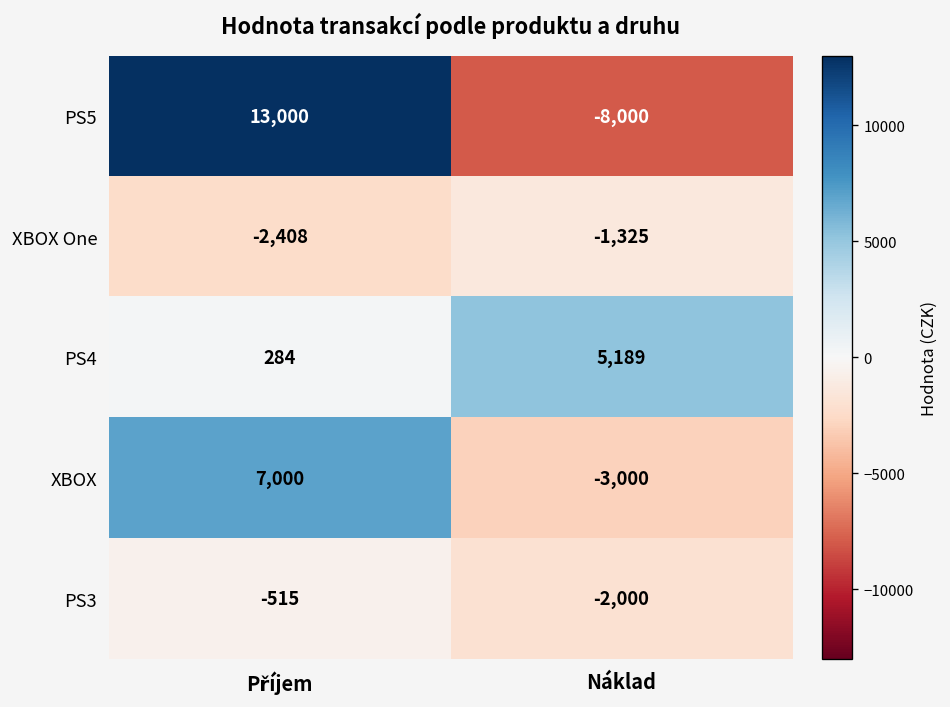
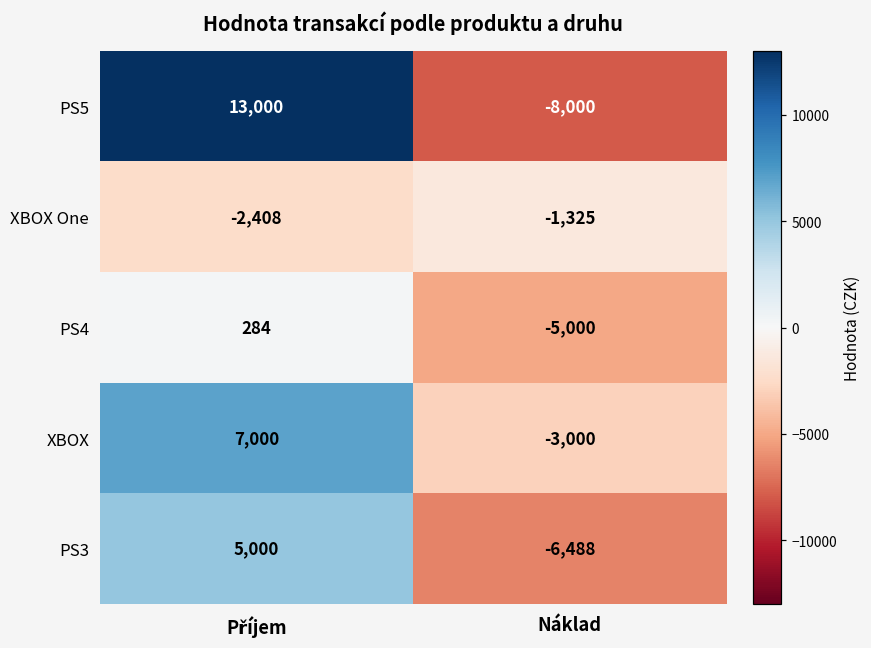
PS4, Náklad: 5,189 -> -5,000
PS3, Příjem: -515 -> 5,000
PS3, Náklad: -2,000 -> -6,488
